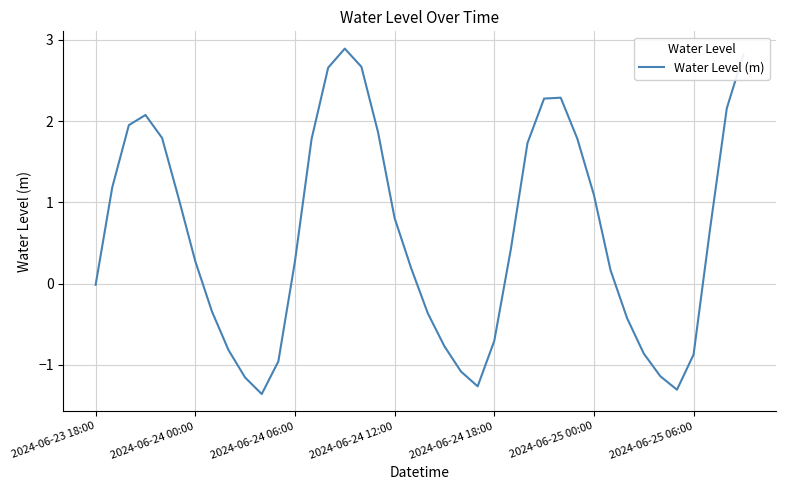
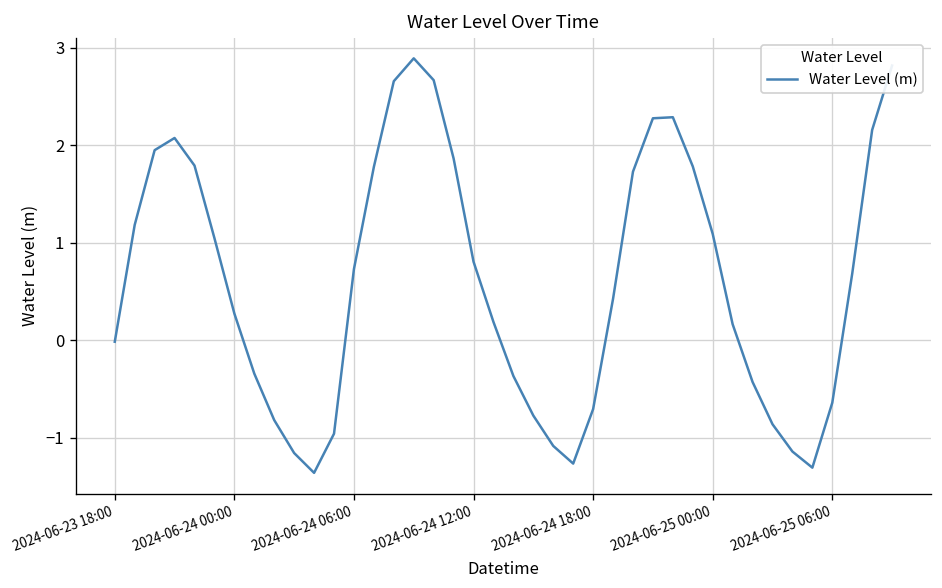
2024-06-24 06:00: 0.3 -> 0.7
2024-06-25 06:00: -0.9 -> -0.6
